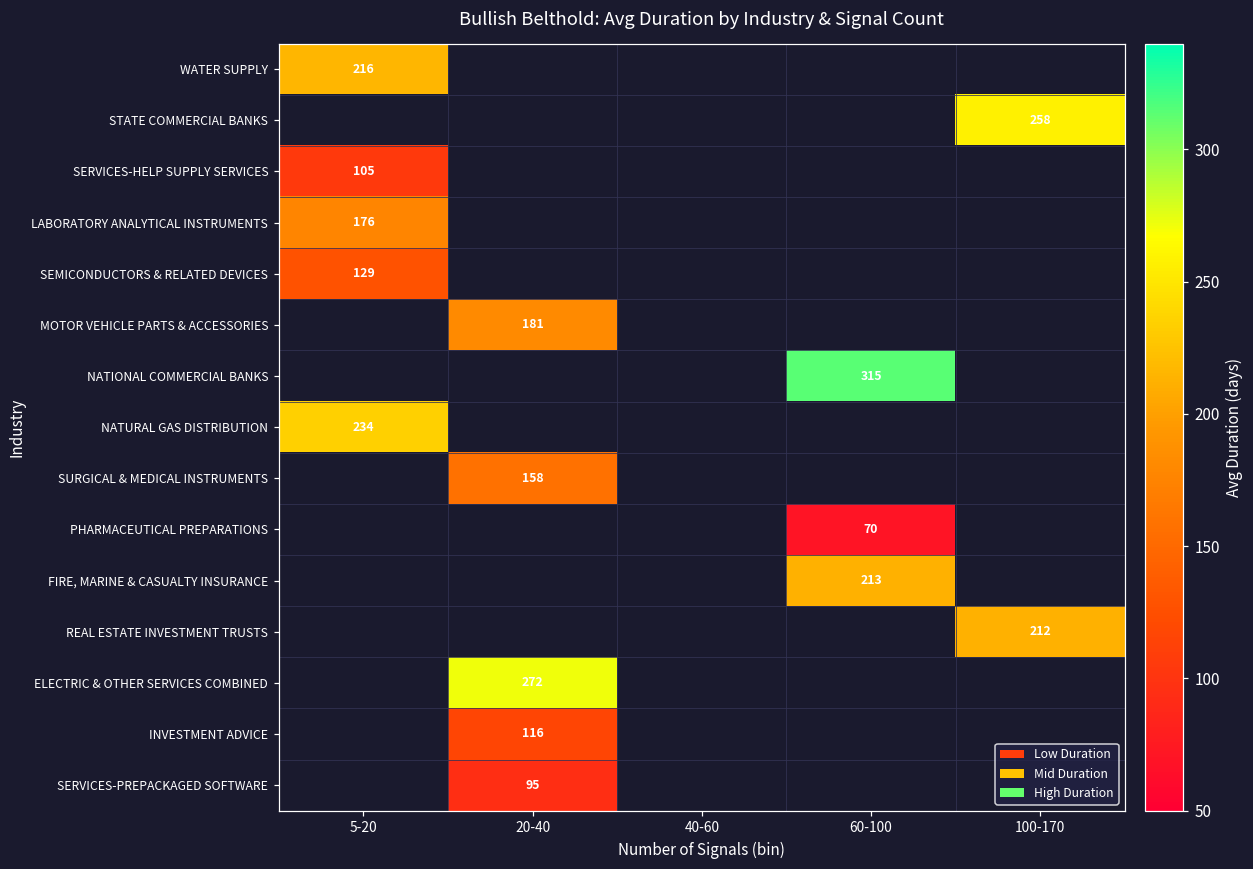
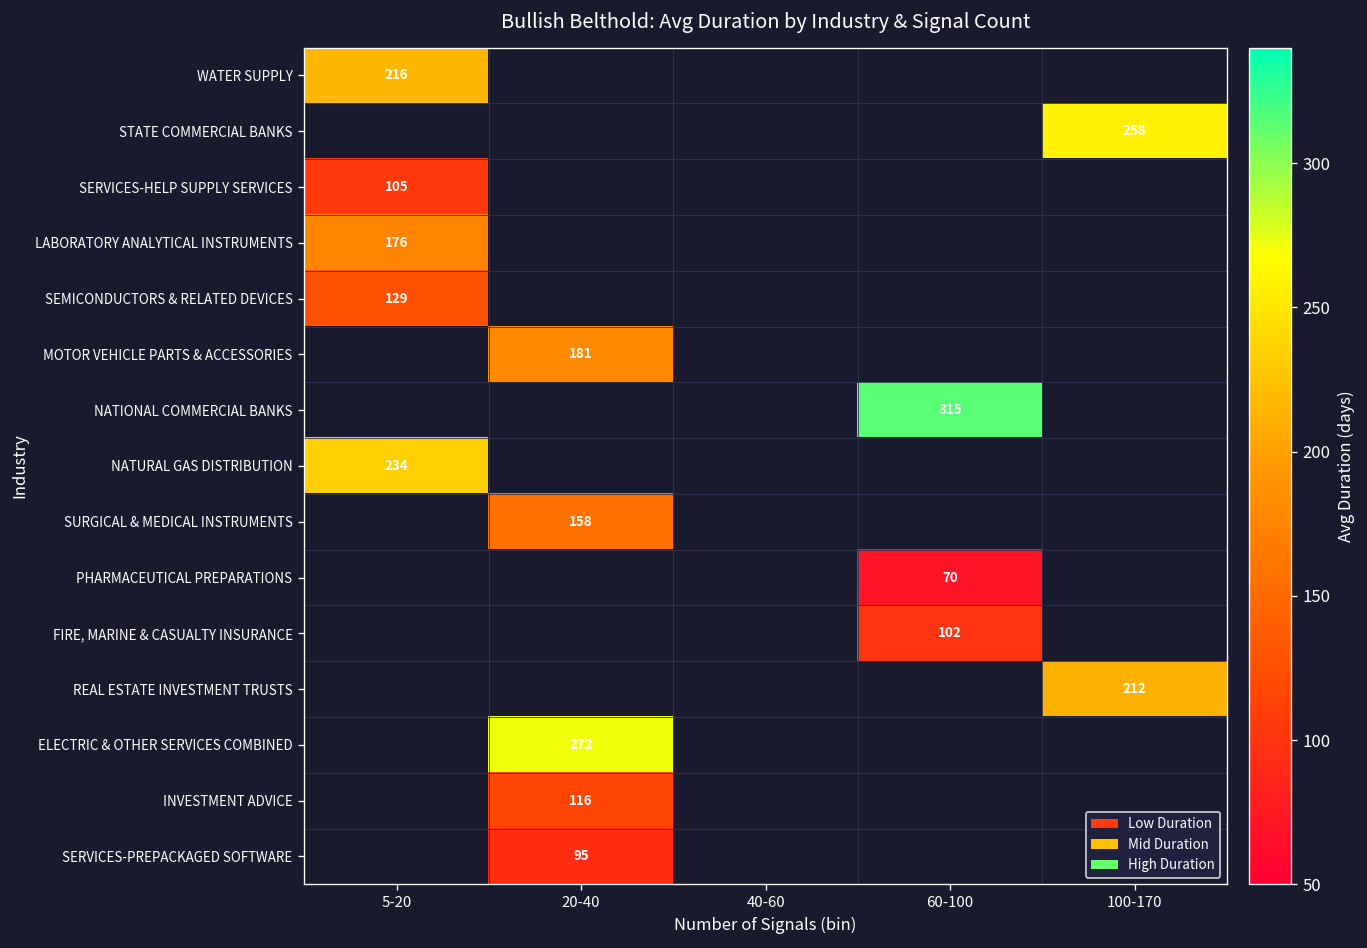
FIRE, MARINE & CASUALTY INSURANCE, 60-100: 213 -> 102
